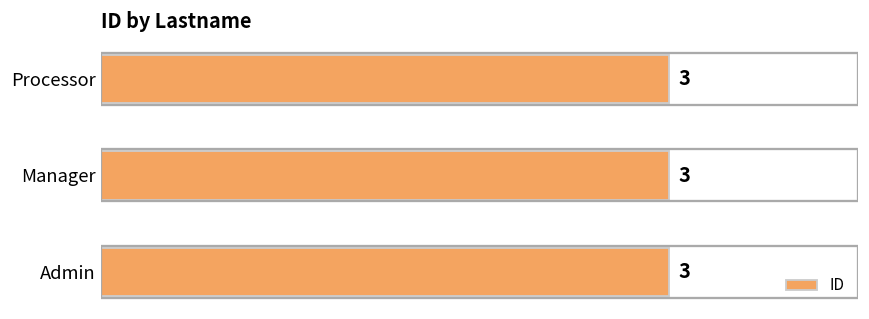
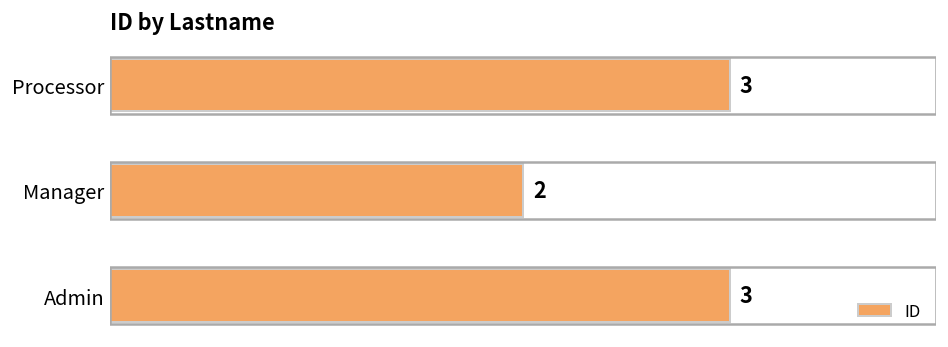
Manager: 3 -> 2
